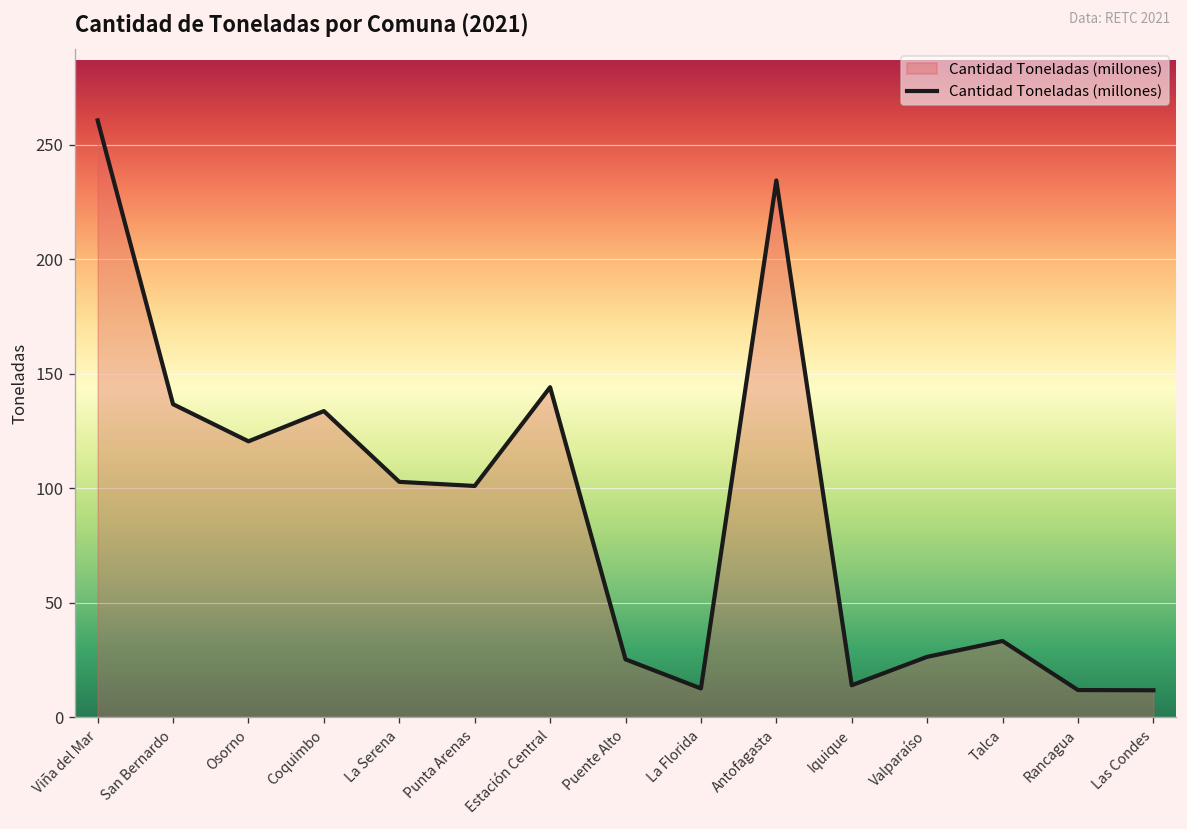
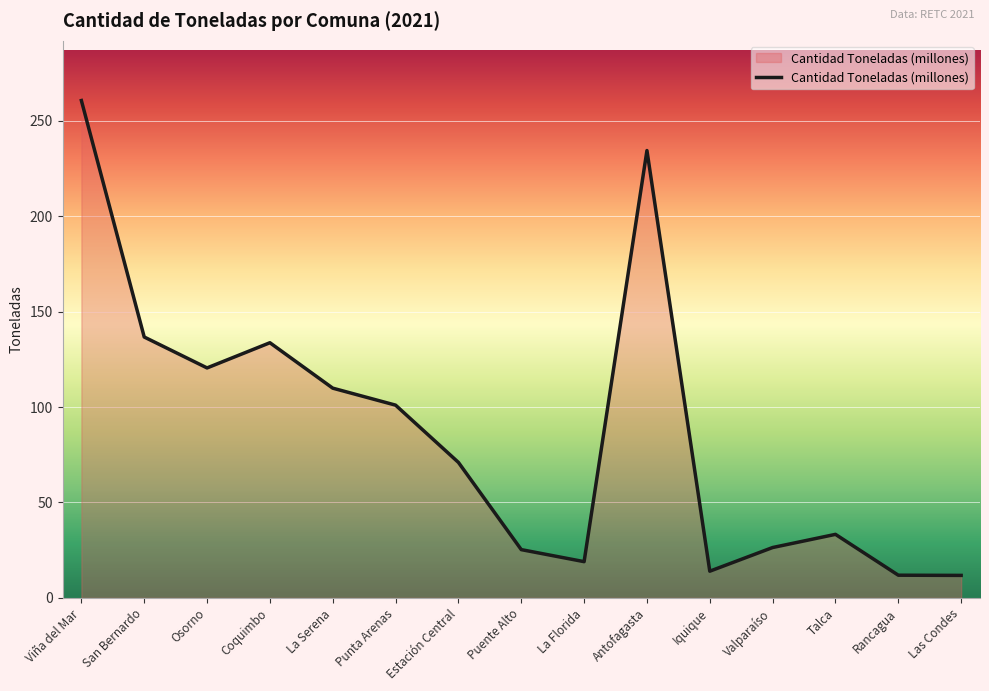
La Serena: 103 -> 110
Estación Central: 144 -> 71
La Florida: 13 -> 19
